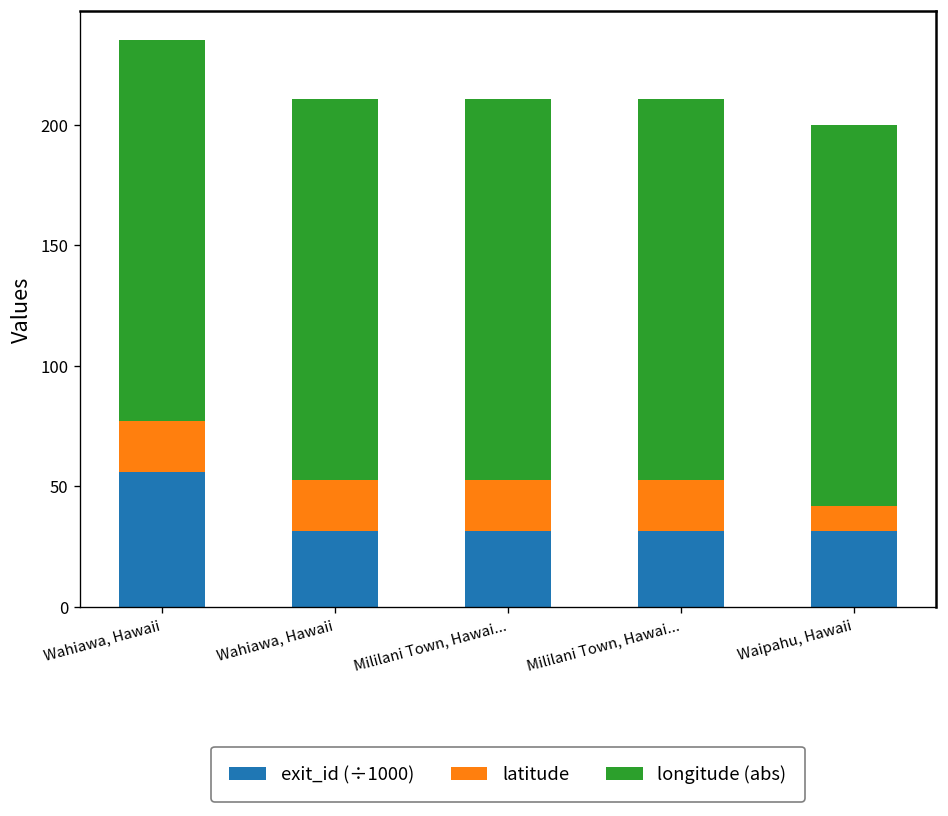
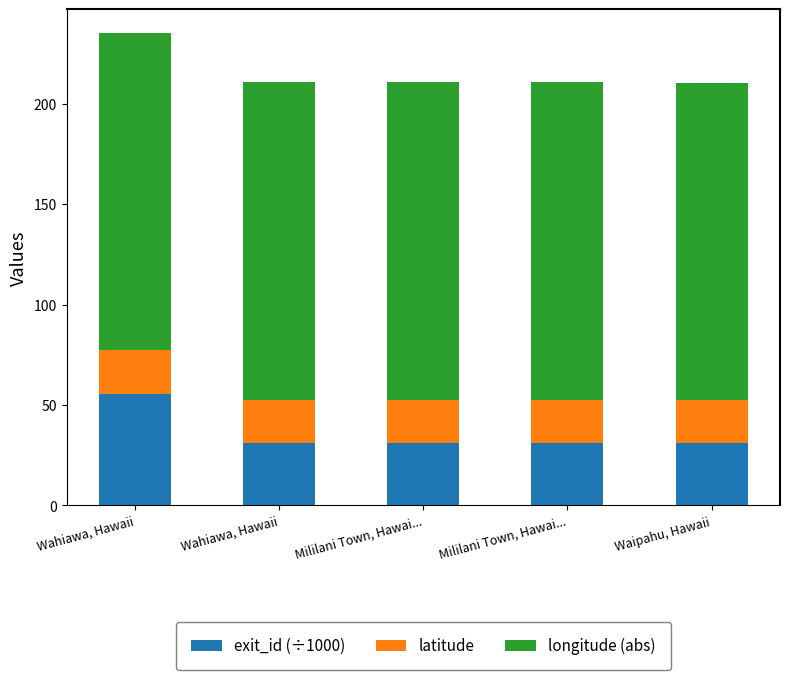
latitude, Waipahu, Hawaii: 11 -> 21
